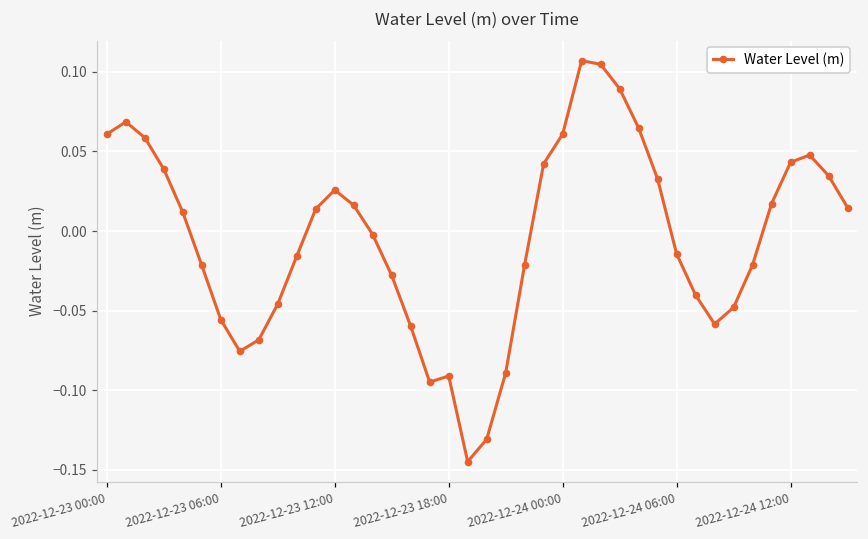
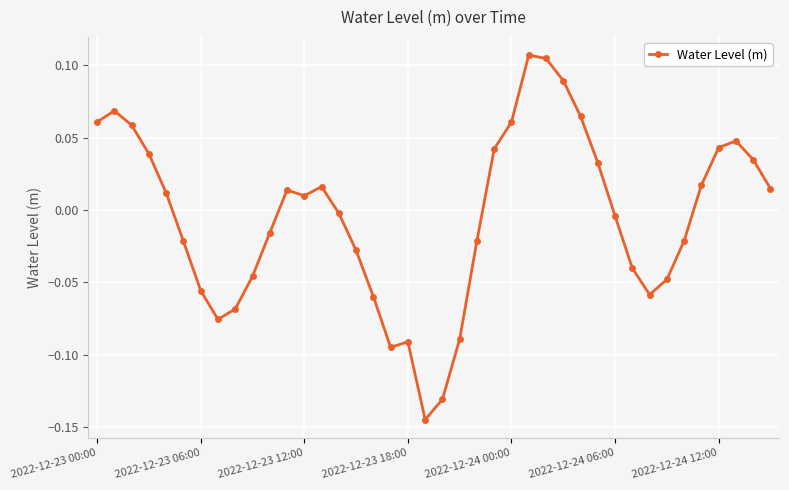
2022-12-23 12:00: 0.026 -> 0.010
2022-12-24 06:00: -0.014 -> -0.004
